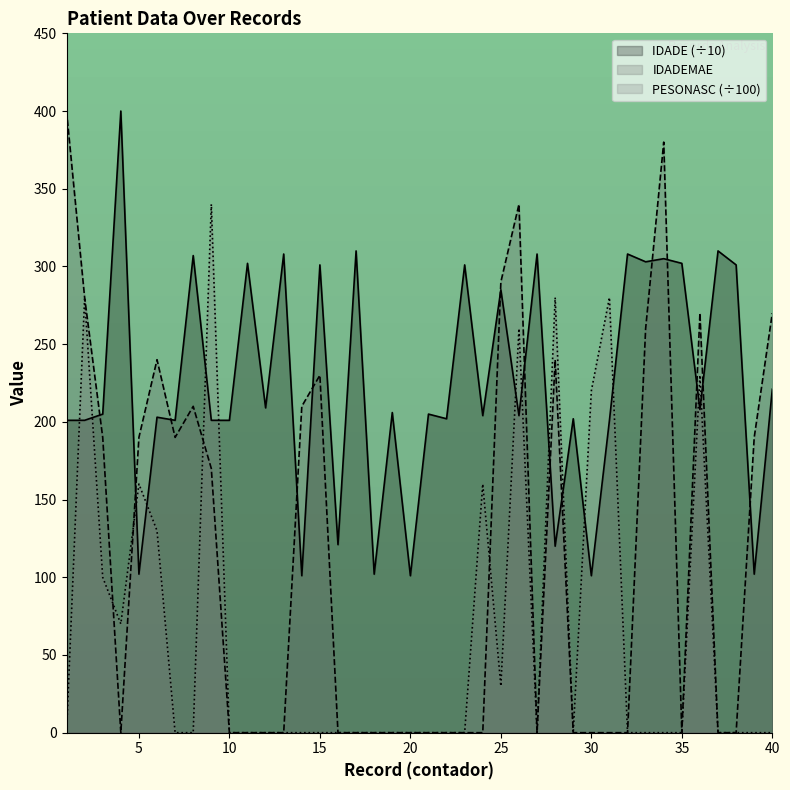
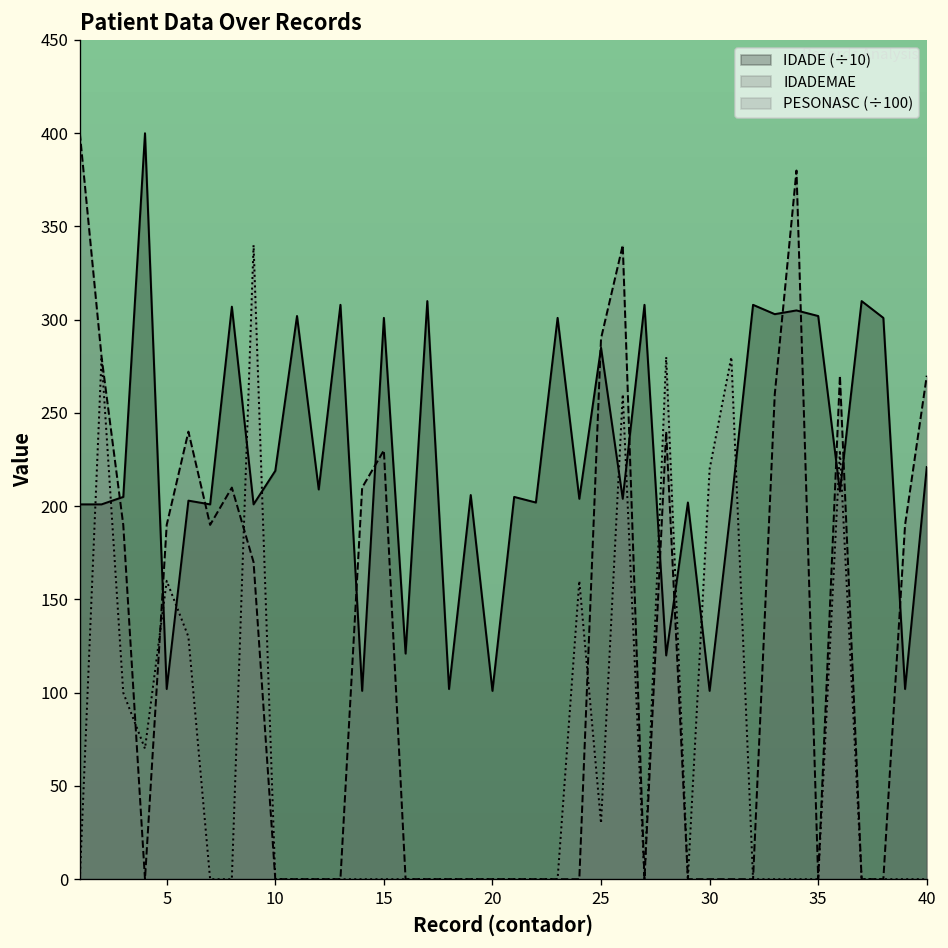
IDADE (÷10), 10: 201 -> 219
